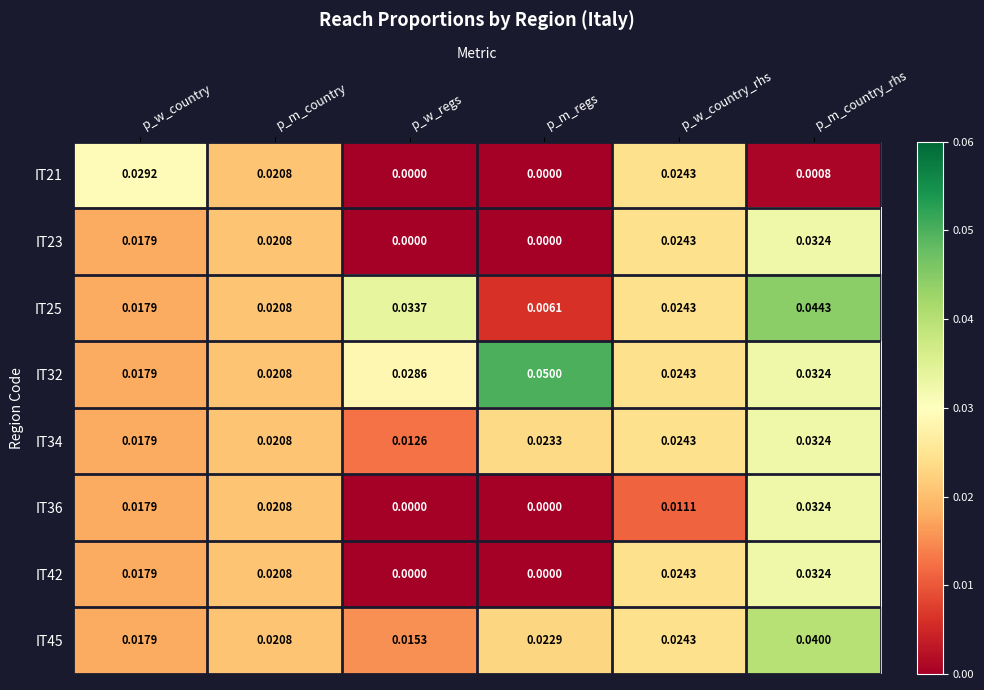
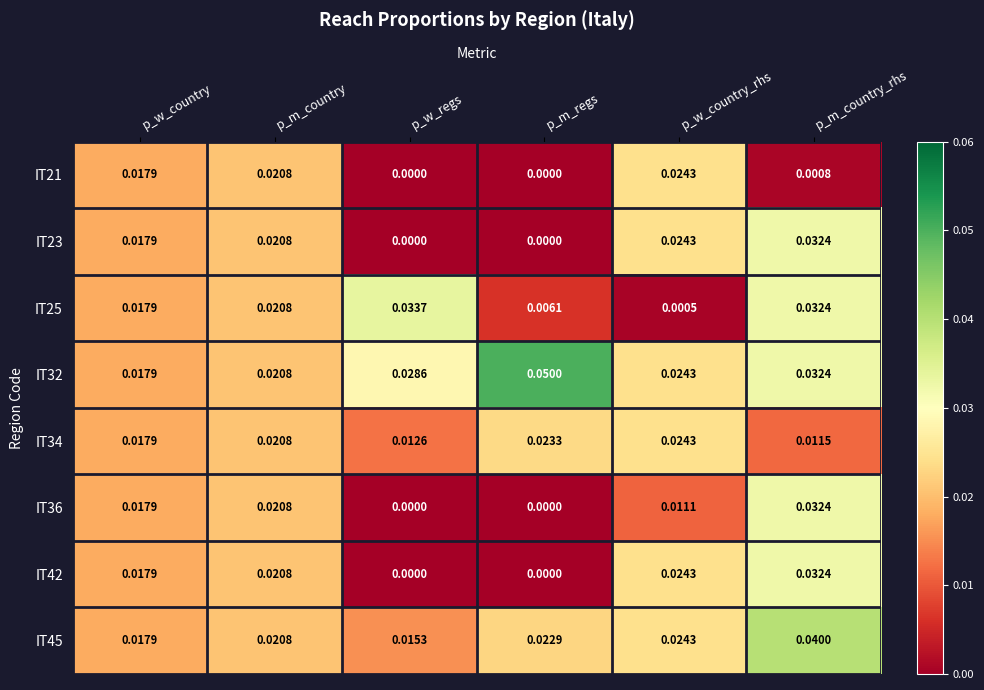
IT21, p_w_country: 0.0292 -> 0.0179
IT25, p_w_country_rhs: 0.0243 -> 0.0005
IT25, p_m_country_rhs: 0.0443 -> 0.0324
IT34, p_m_country_rhs: 0.0324 -> 0.0115
